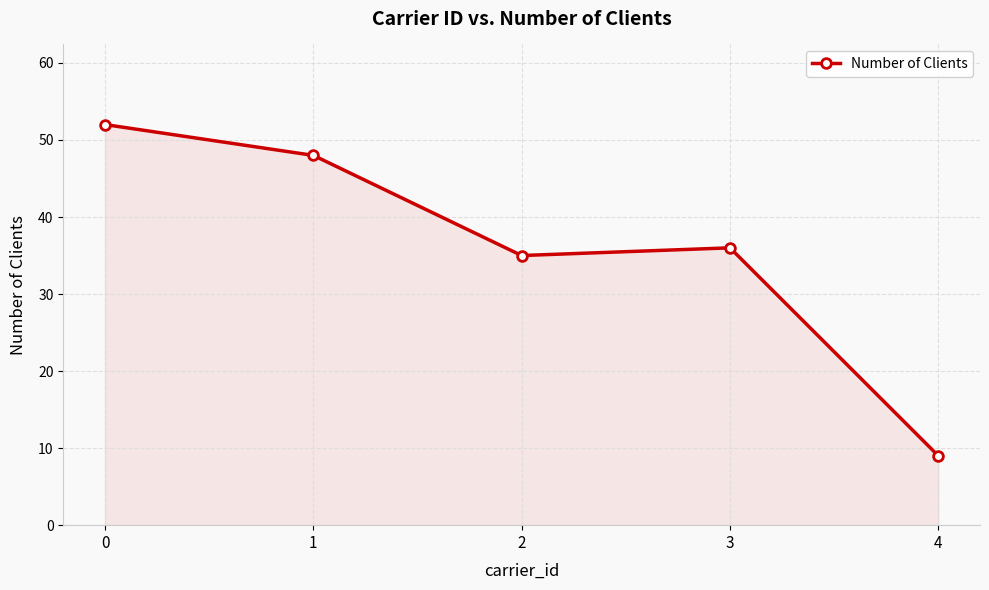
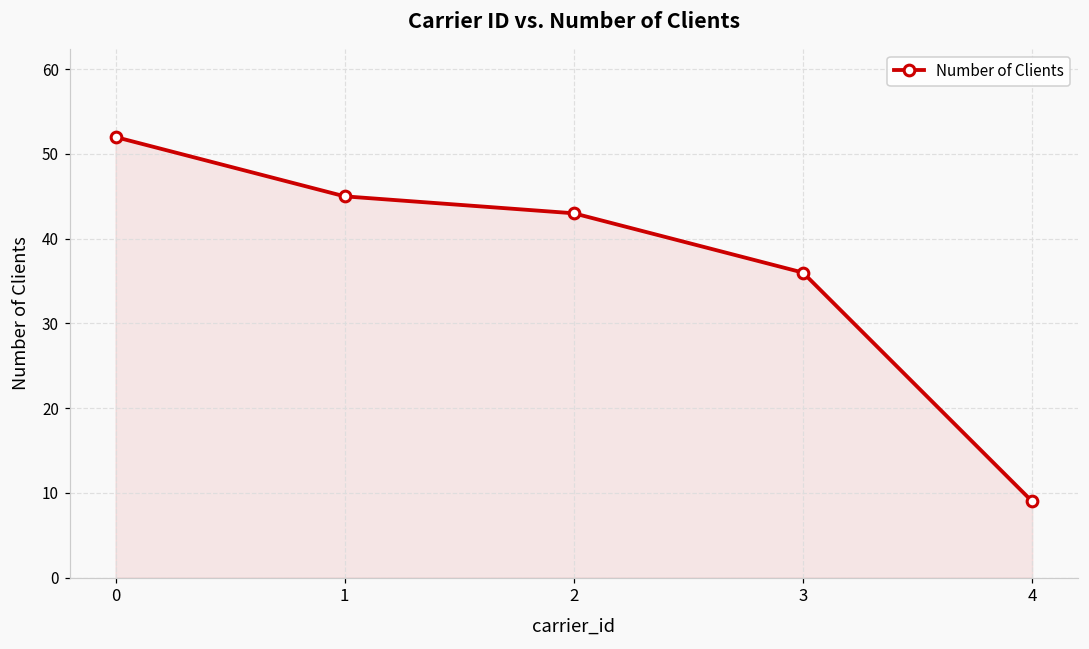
1: 48 -> 45
2: 35 -> 43
